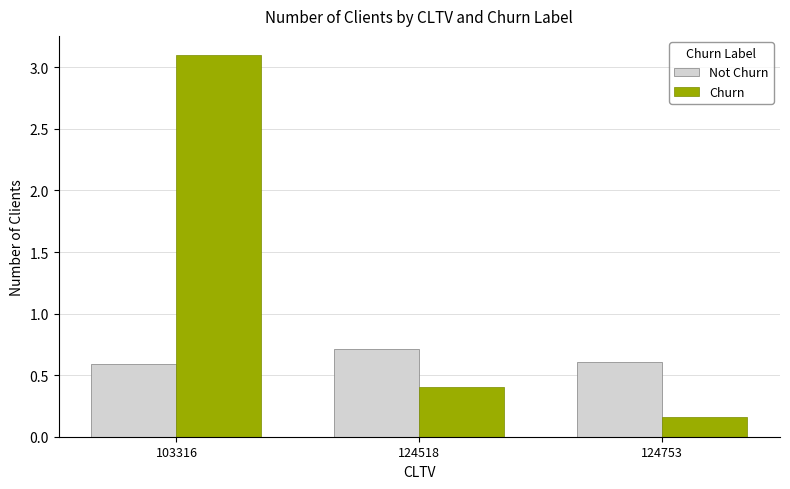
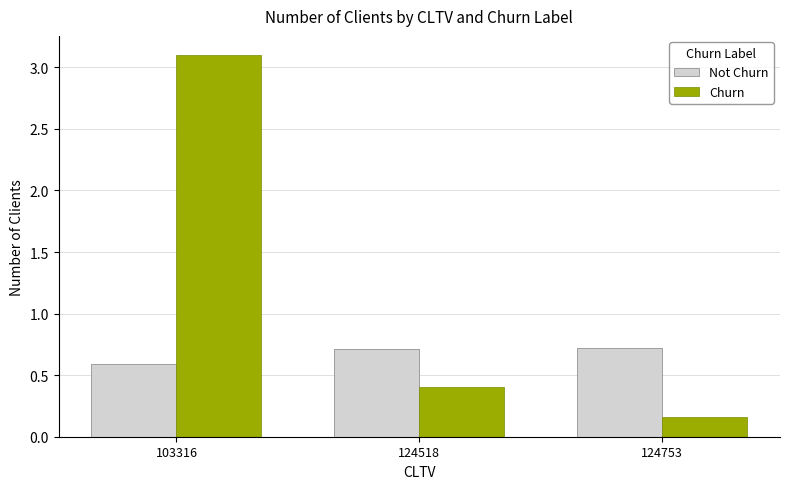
Not Churn, 124753: 0.61 -> 0.72
